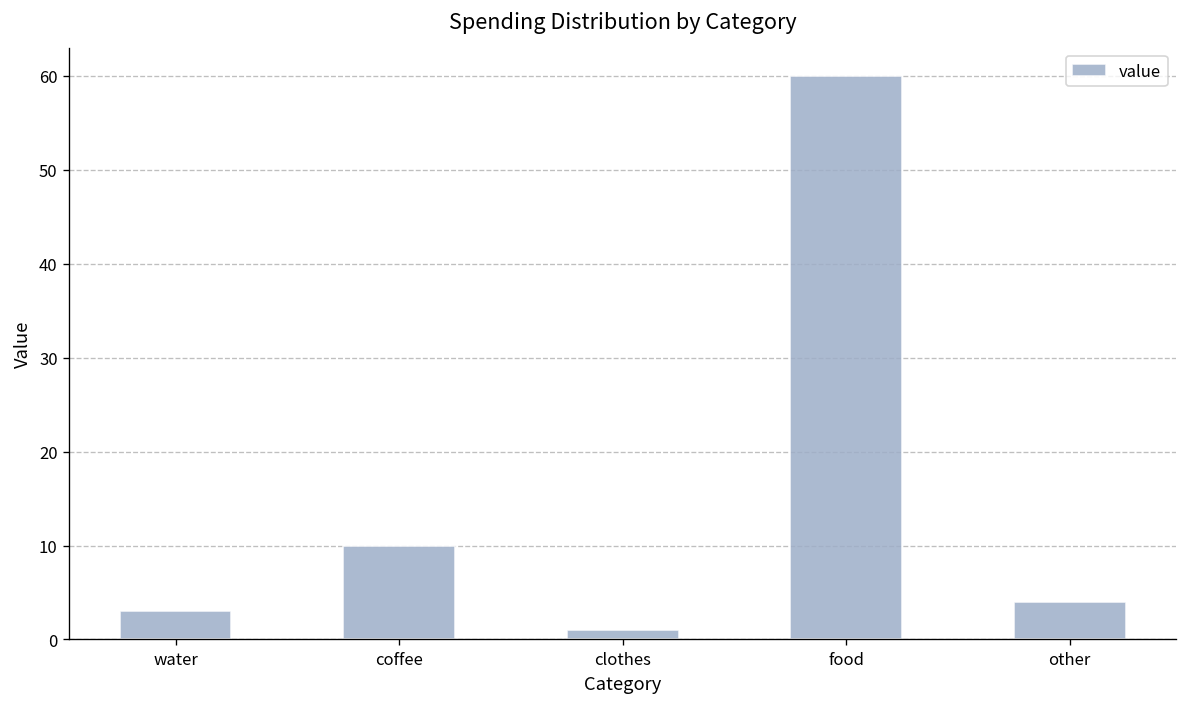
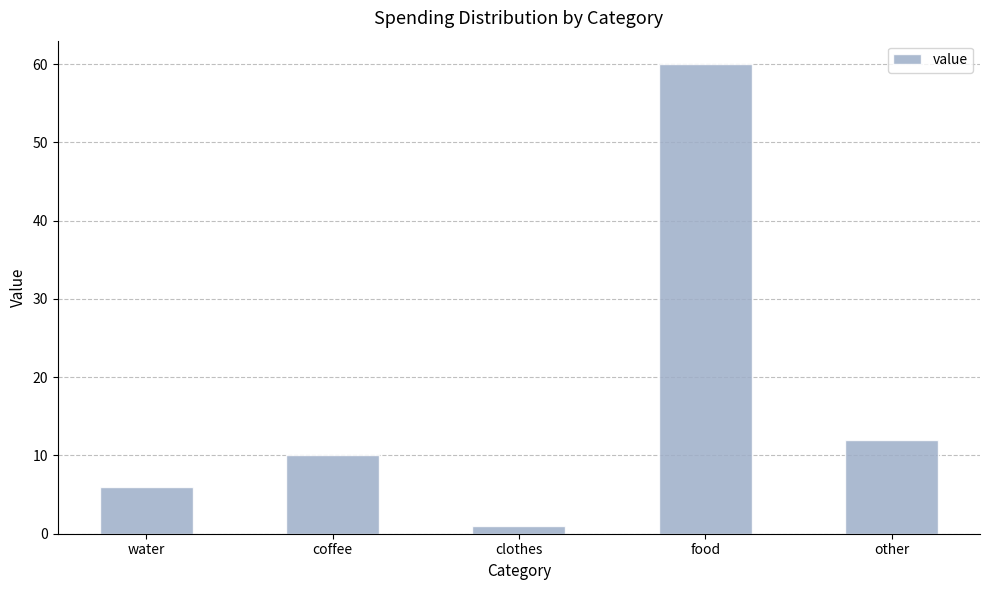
water: 3 -> 6
other: 4 -> 12
